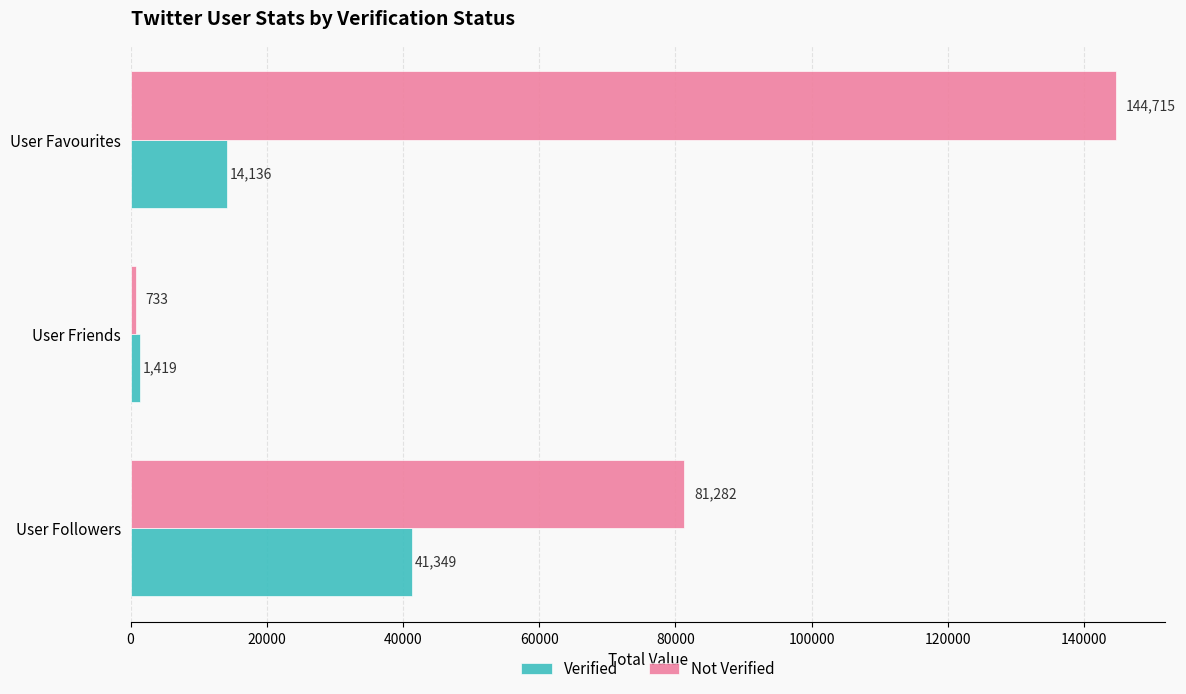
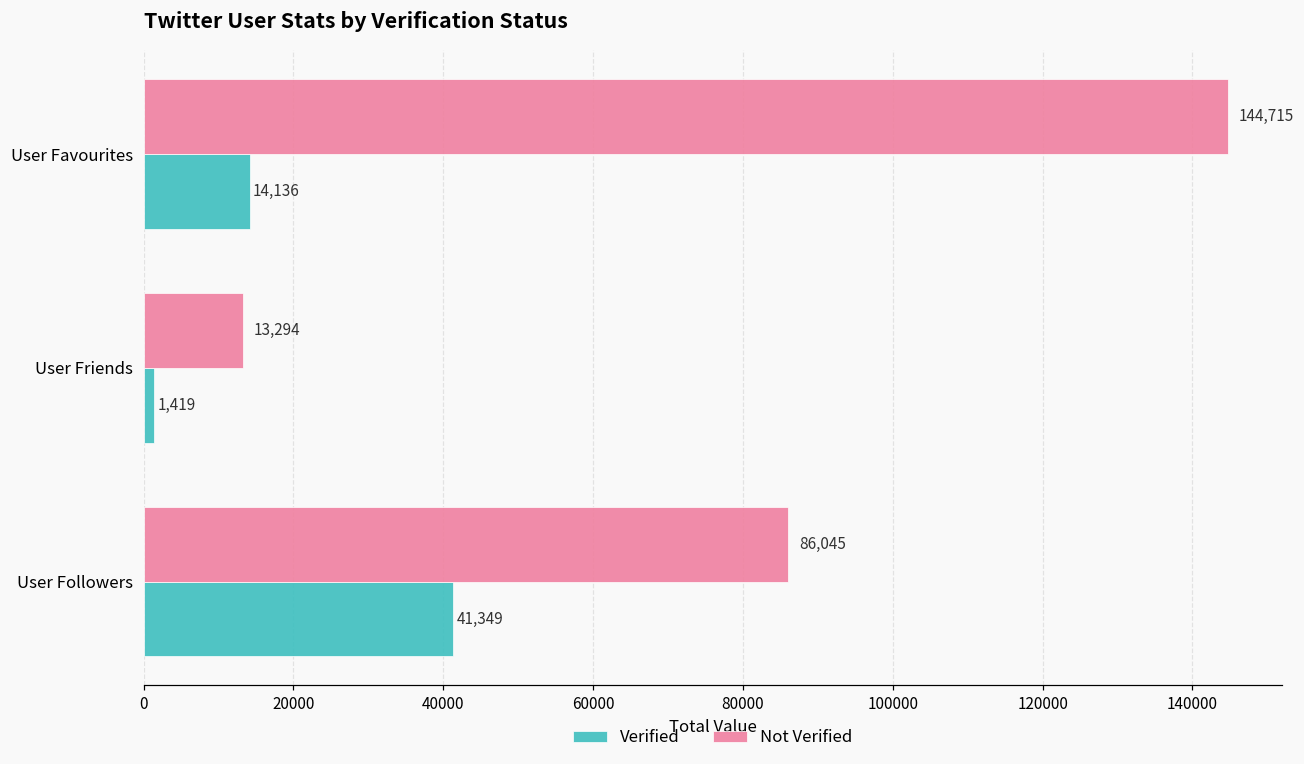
Not Verified, User Friends: 733 -> 13,294
Not Verified, User Followers: 81,282 -> 86,045
